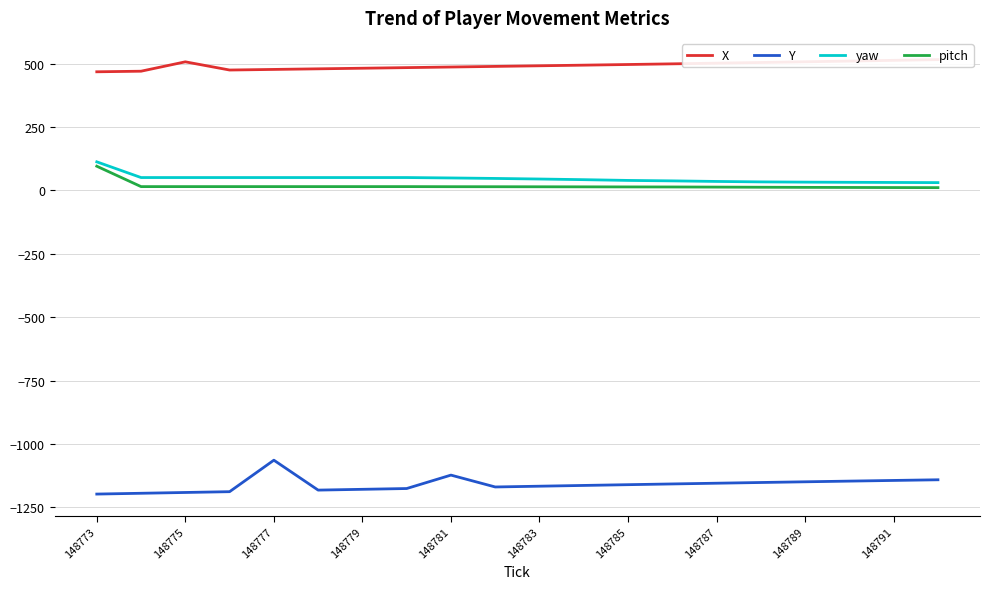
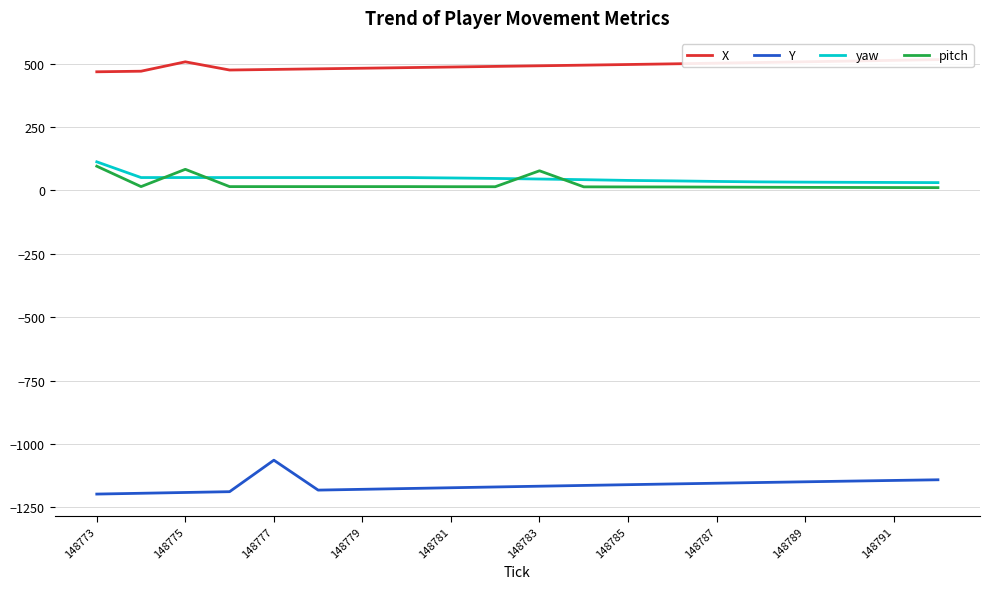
pitch, 148775: 10 -> 80
Y, 148781: -1120 -> -1170
pitch, 148783: 10 -> 80
